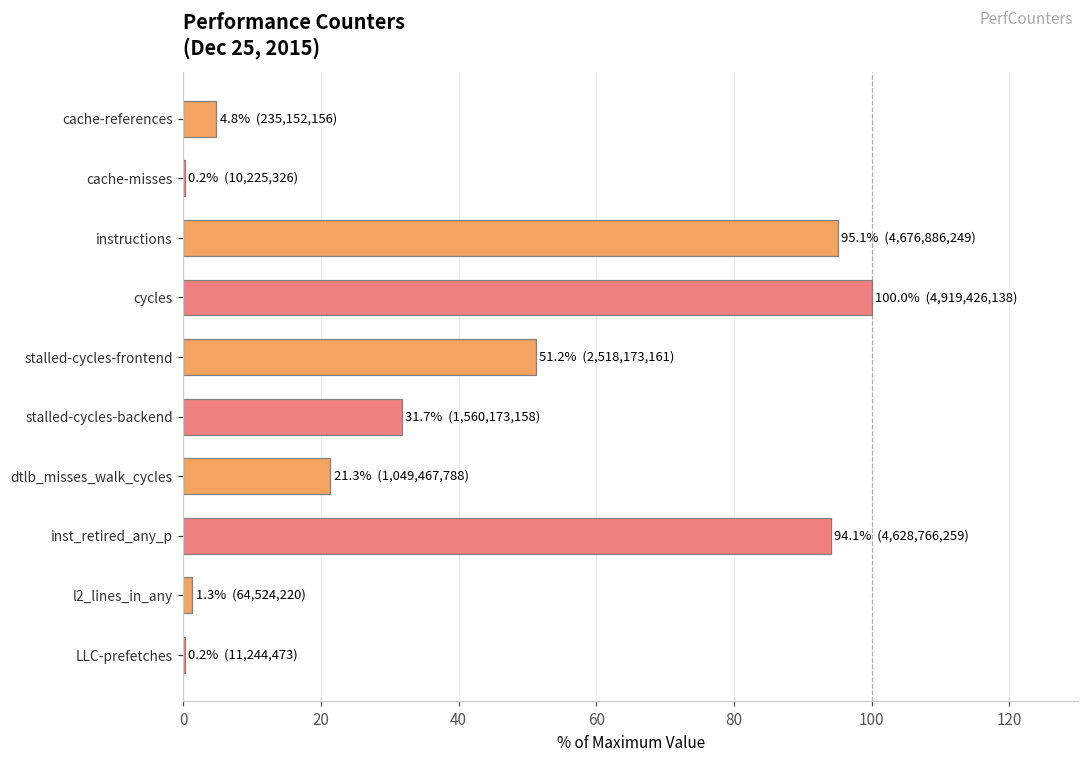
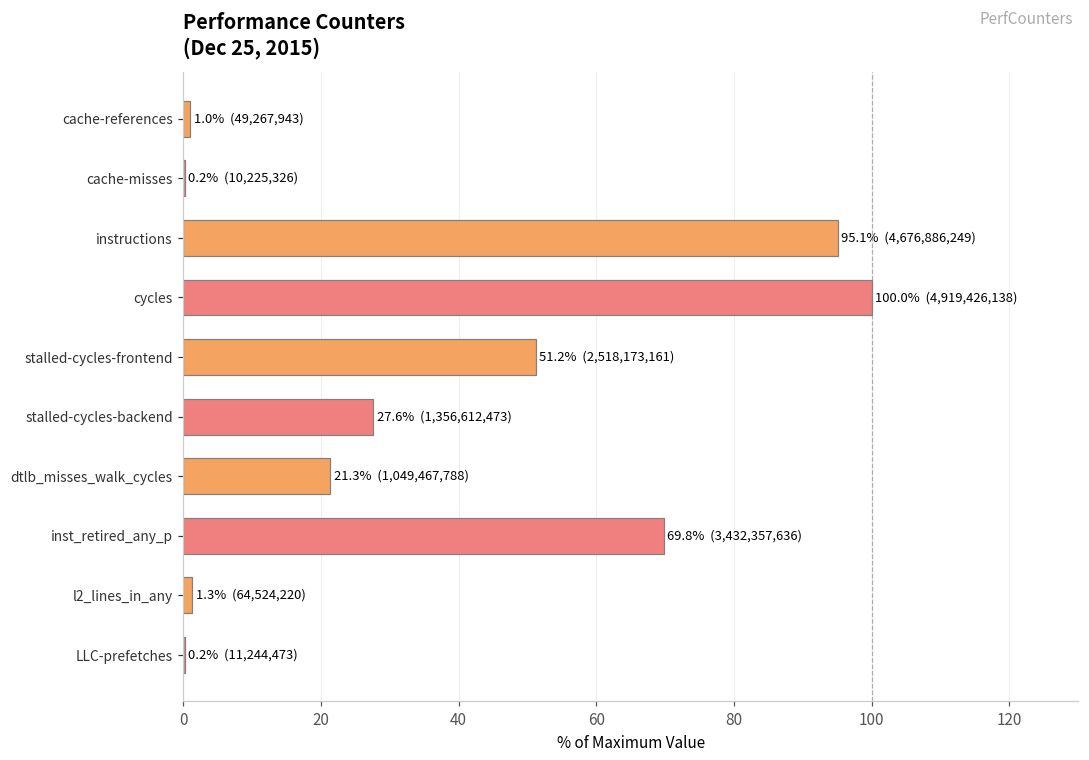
cache-references: 4.8% (235,152,156) -> 1.0% (49,267,943)
stalled-cycles-backend: 31.7% (1,560,173,158) -> 27.6% (1,356,612,473)
inst_retired_any_p: 94.1% (4,628,766,259) -> 69.8% (3,432,357,636)
